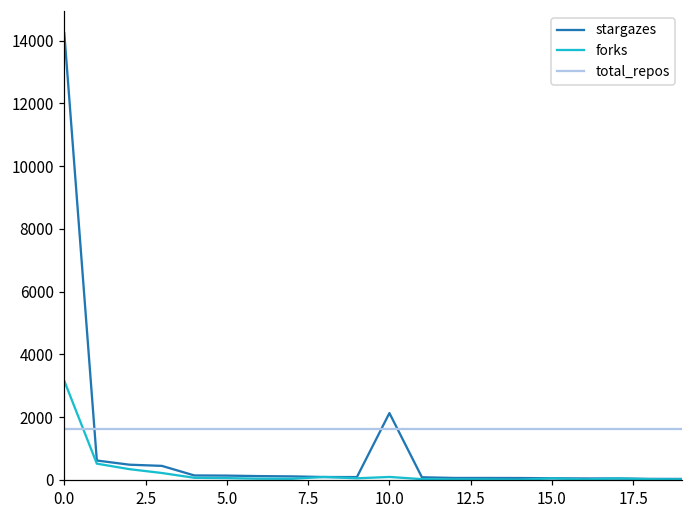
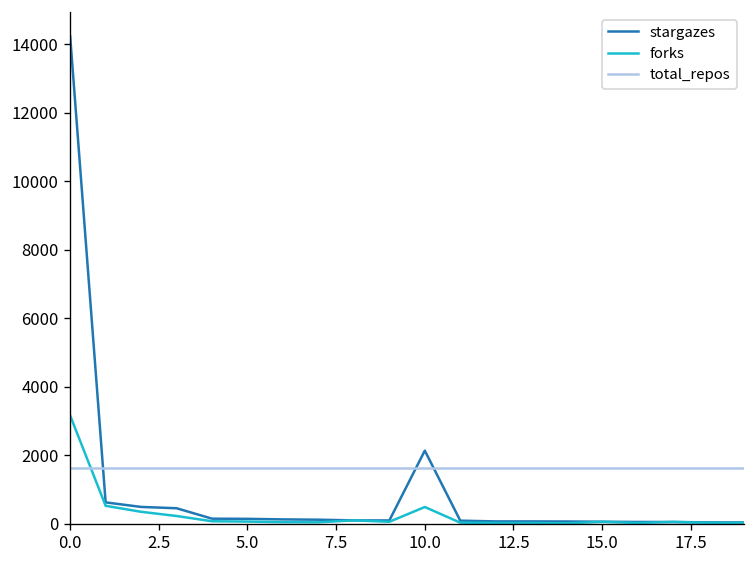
forks, 10.0: 100 -> 500
